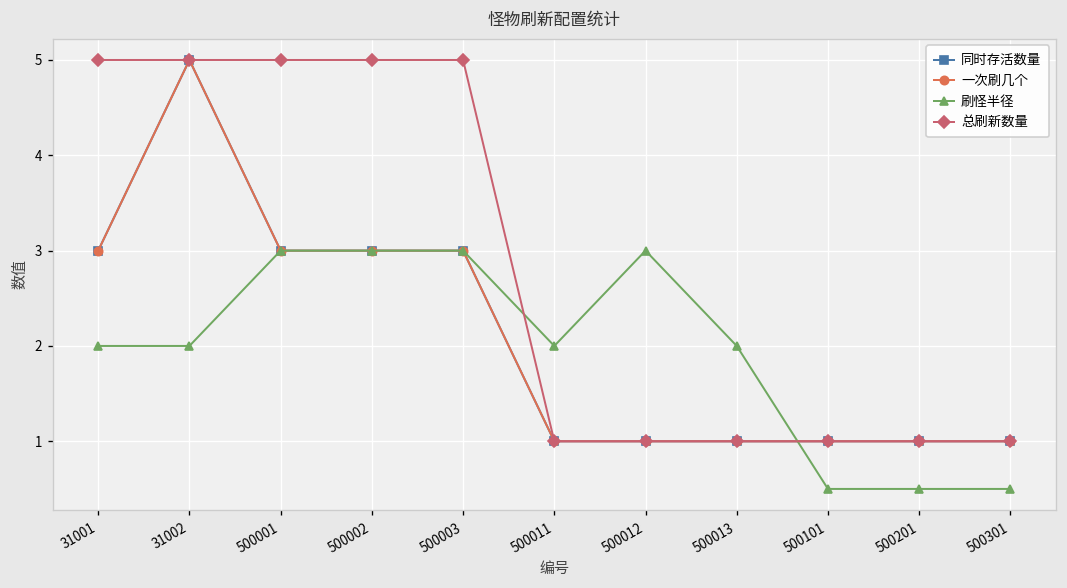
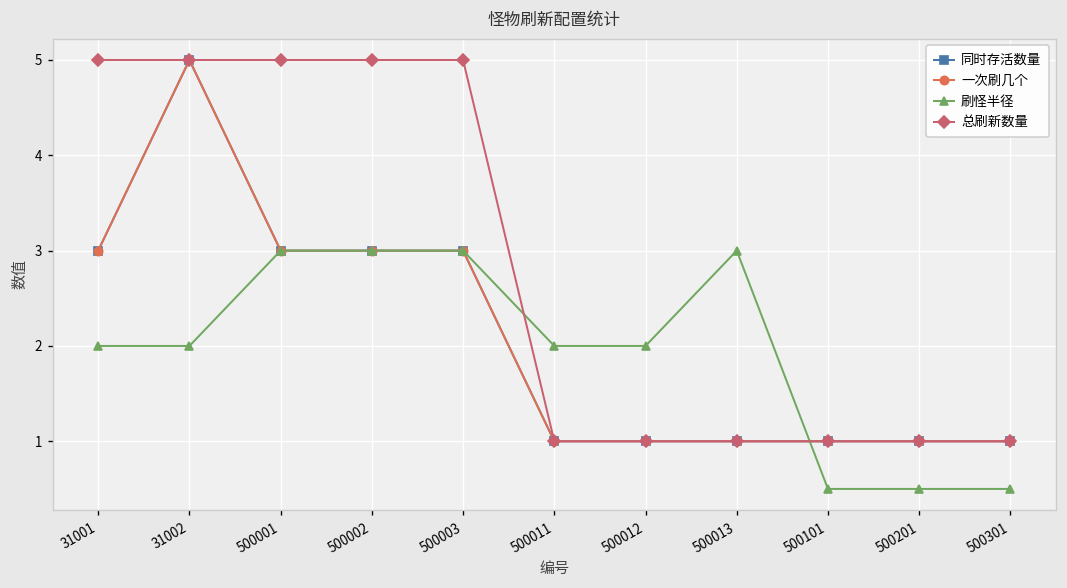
刷怪半径, 500012: 3 -> 2
刷怪半径, 500013: 2 -> 3
